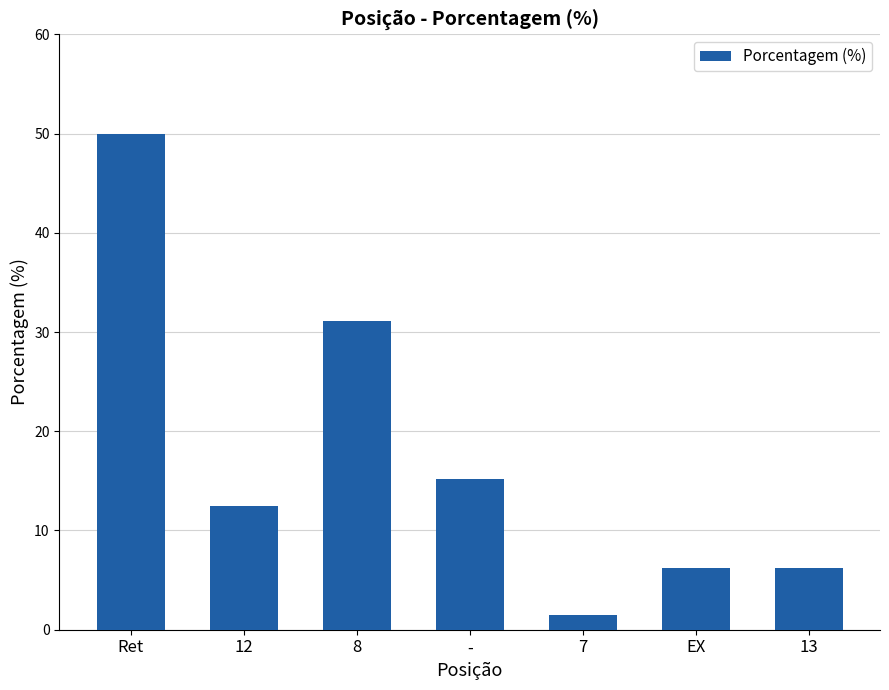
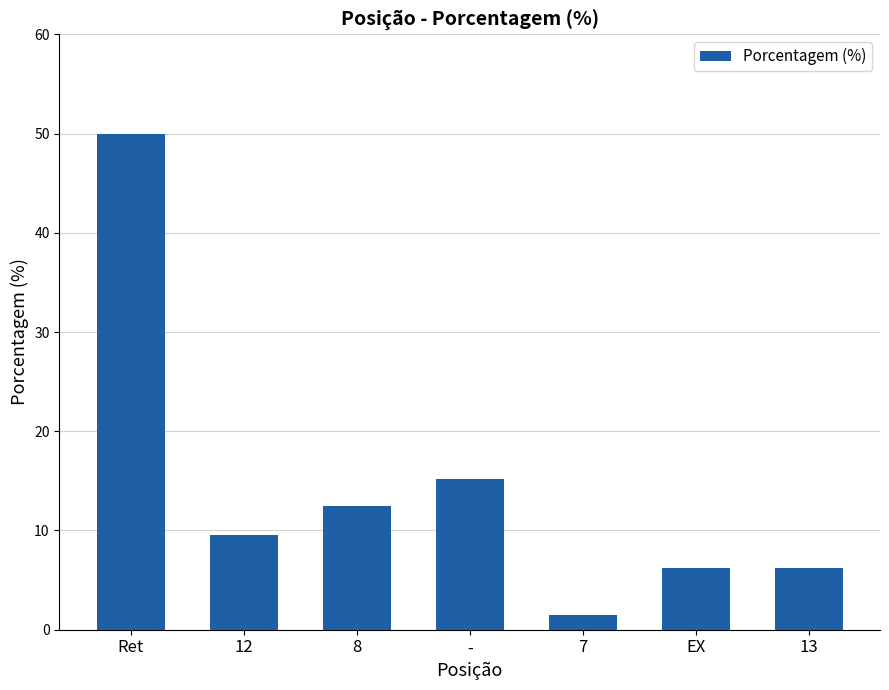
12: 13 -> 10
8: 31 -> 13
